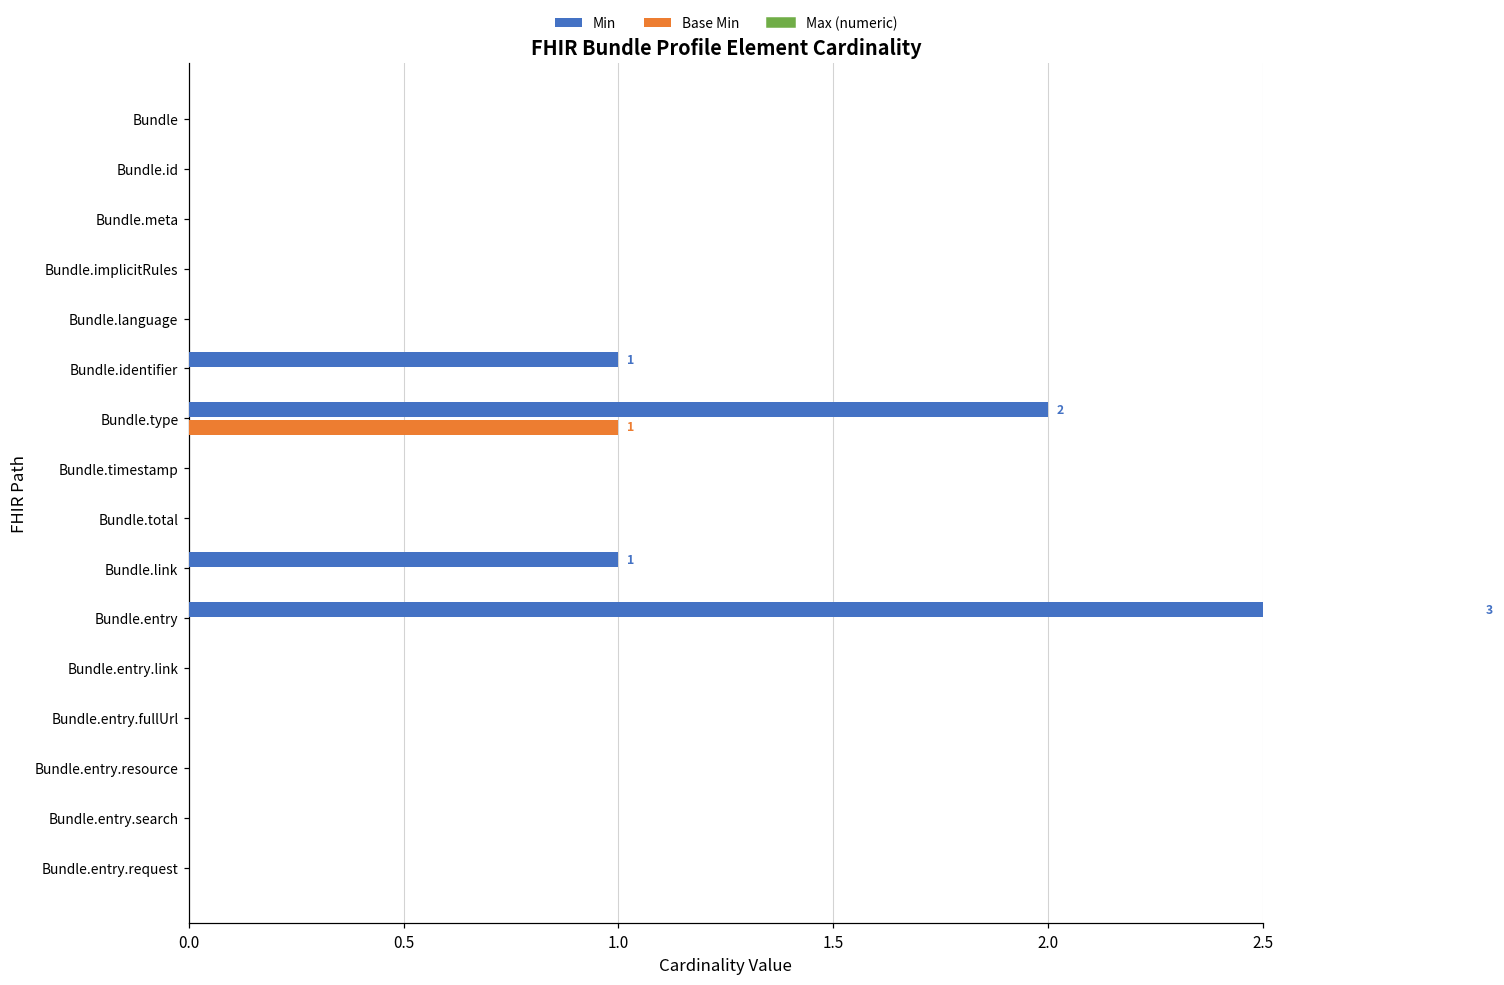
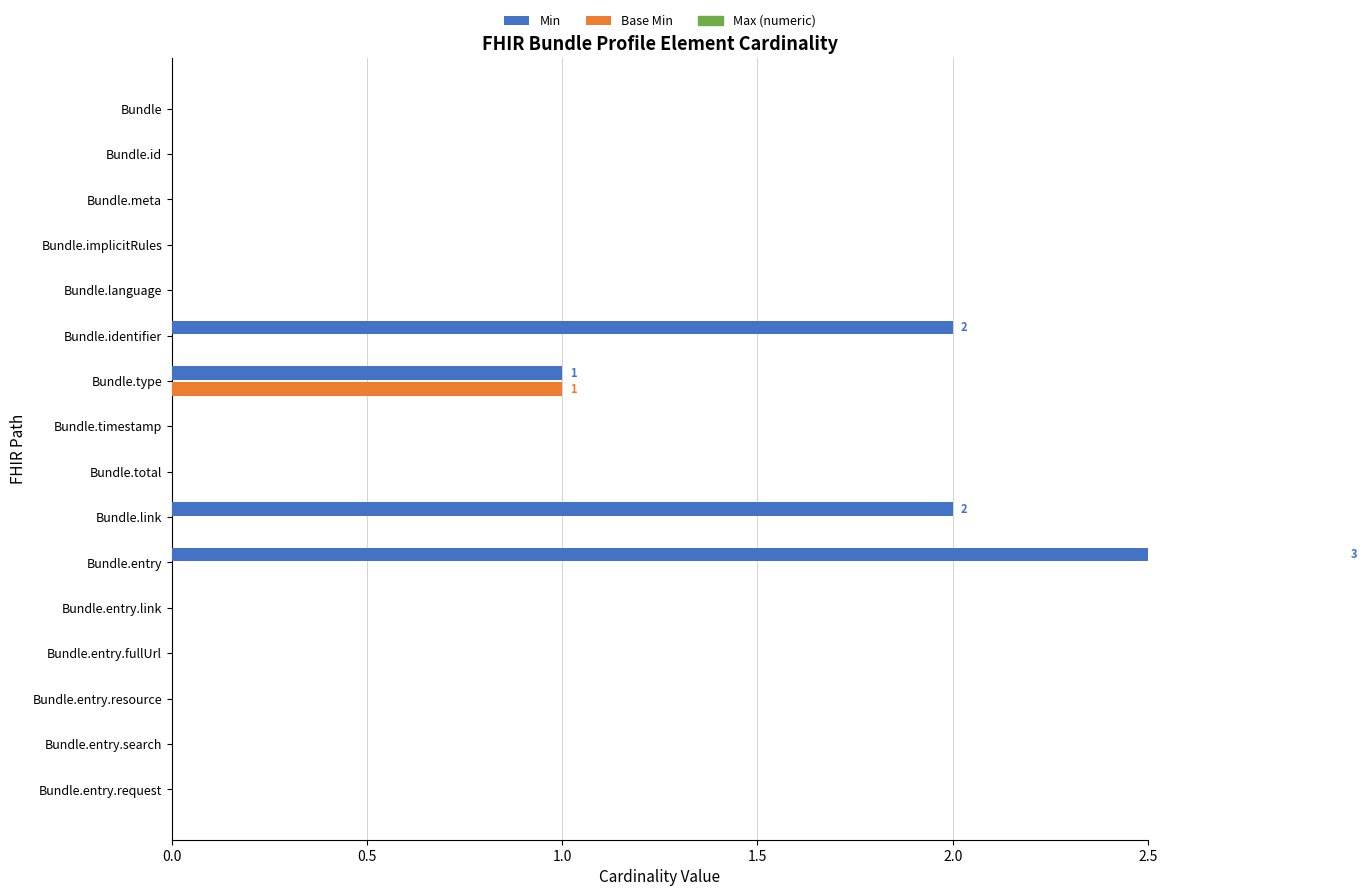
Min, Bundle.identifier: 1 -> 2
Min, Bundle.type: 2 -> 1
Min, Bundle.link: 1 -> 2
